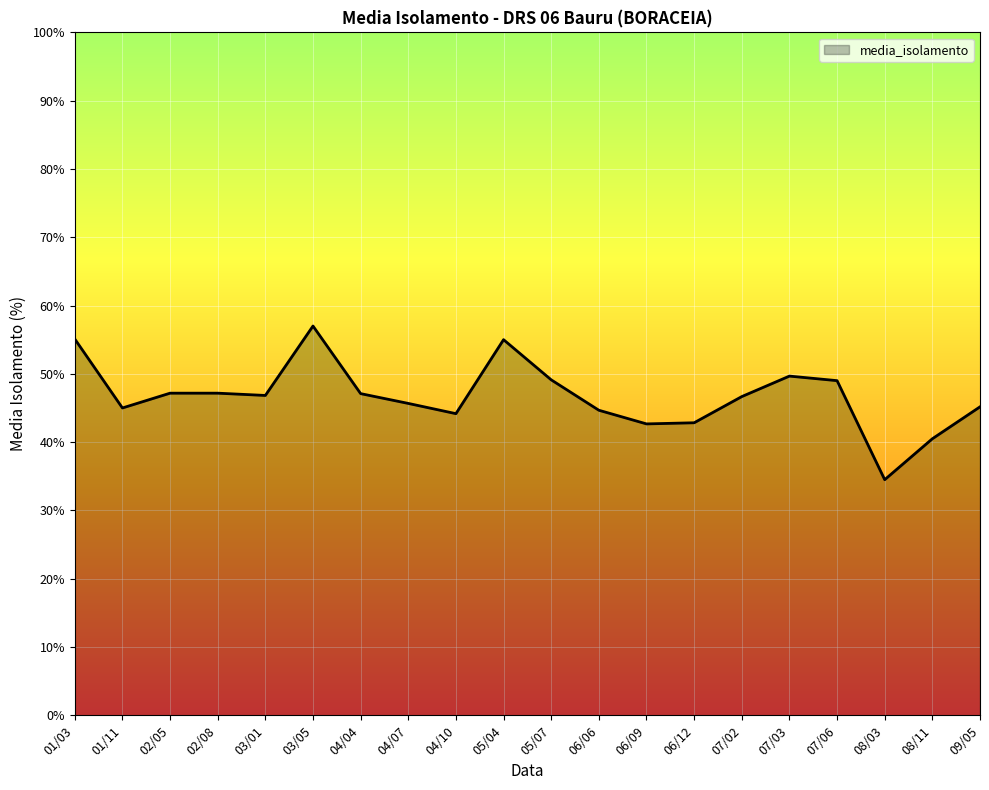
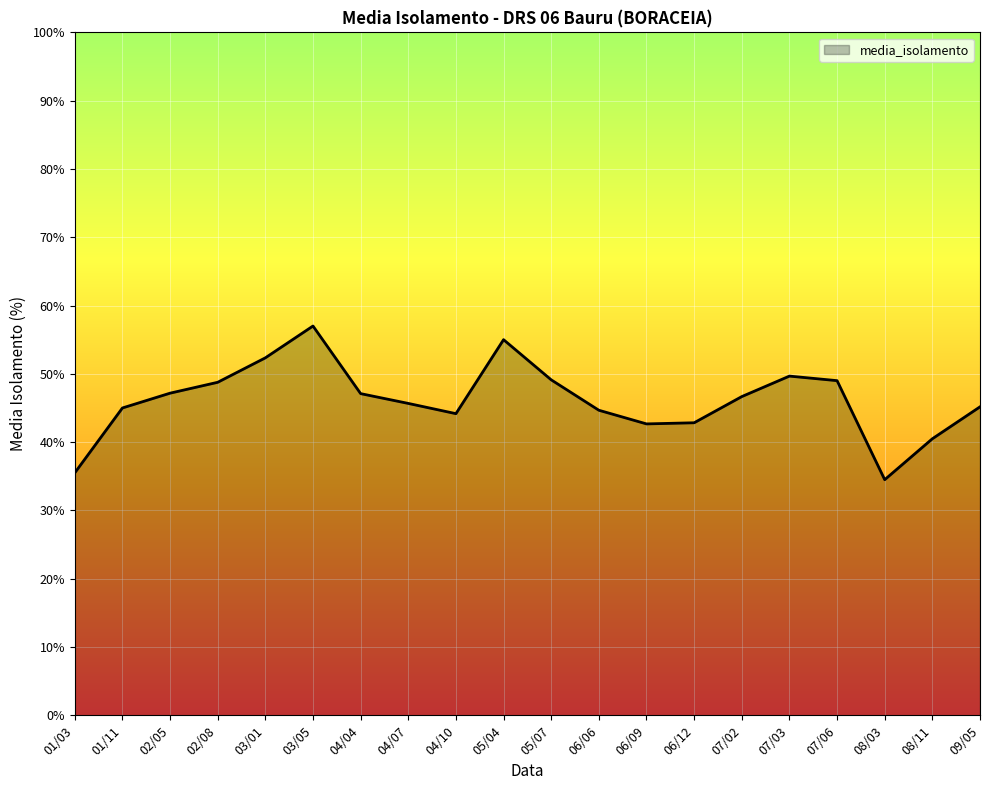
01/03: 55% -> 36%
02/08: 47% -> 49%
03/01: 47% -> 52%
